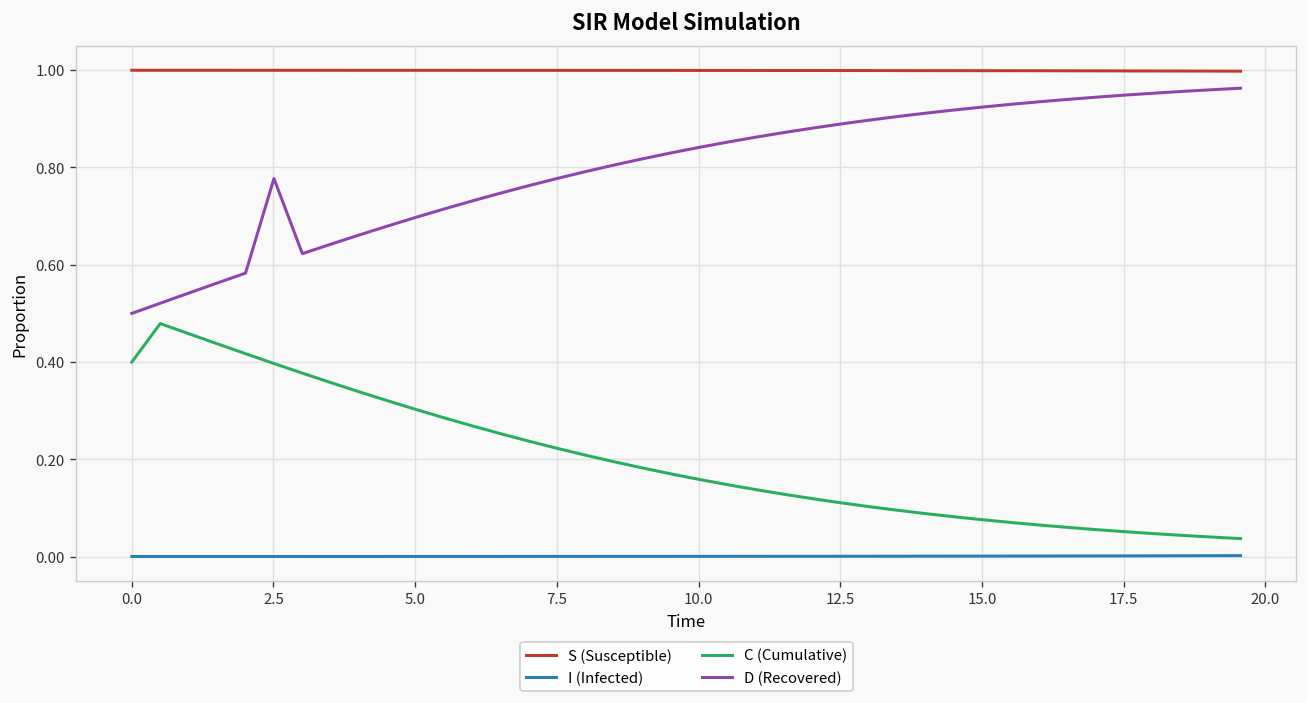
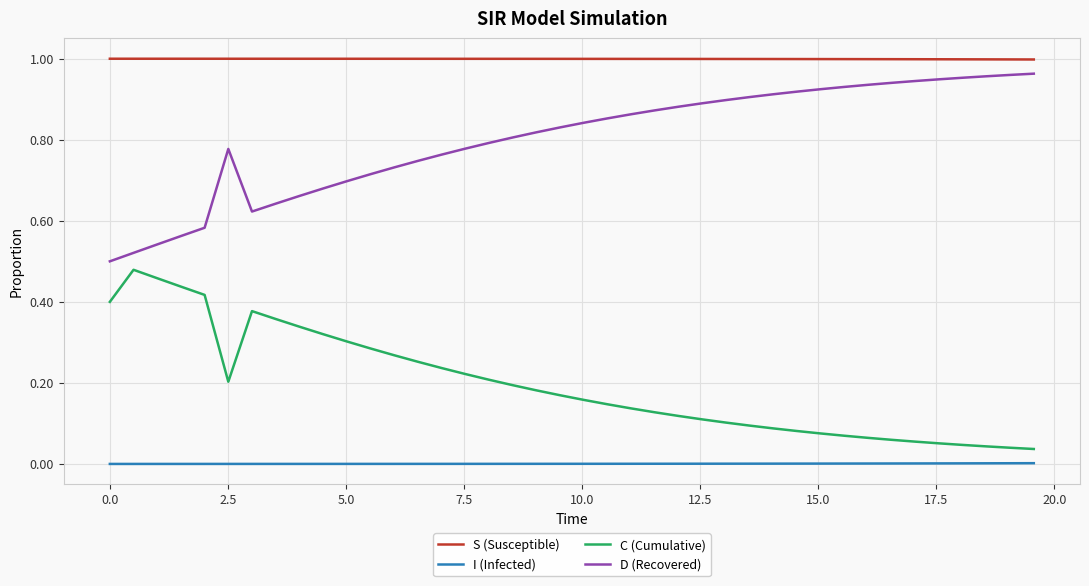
C (Cumulative), 2.5: 0.40 -> 0.20
